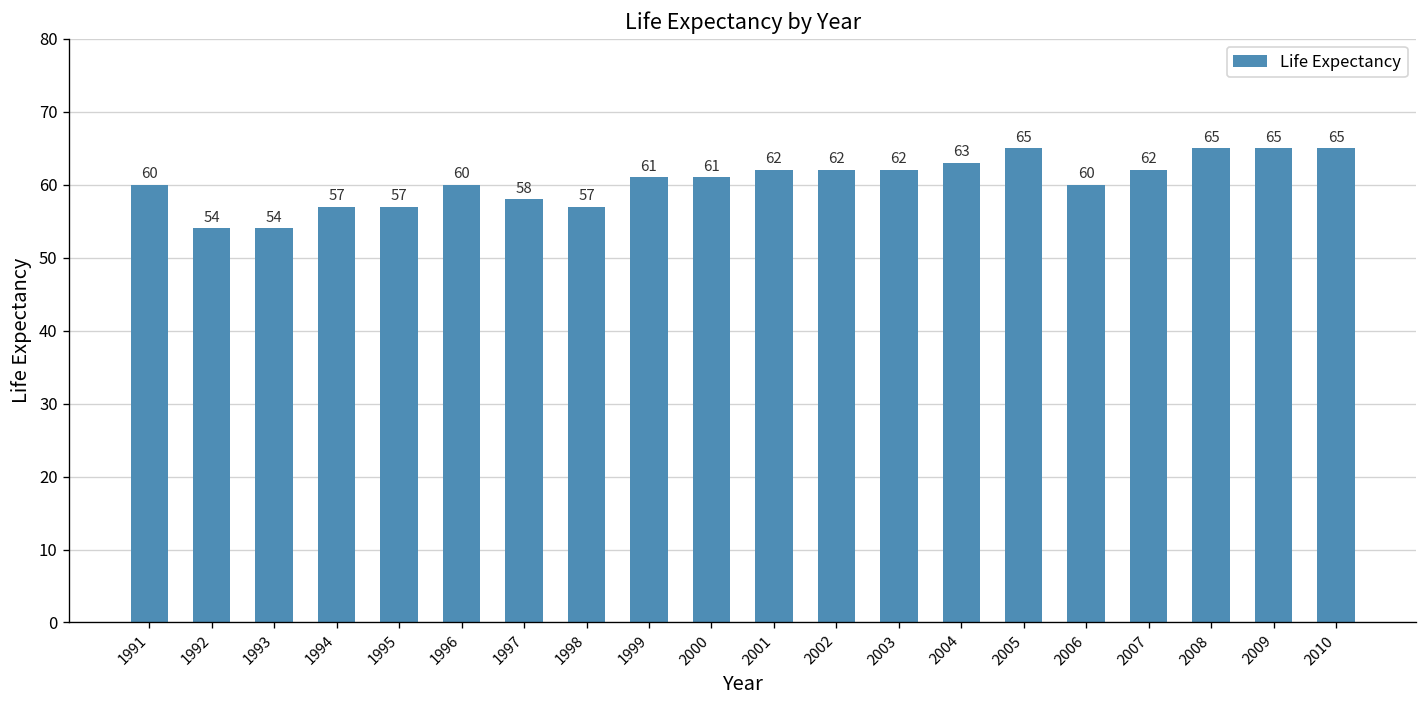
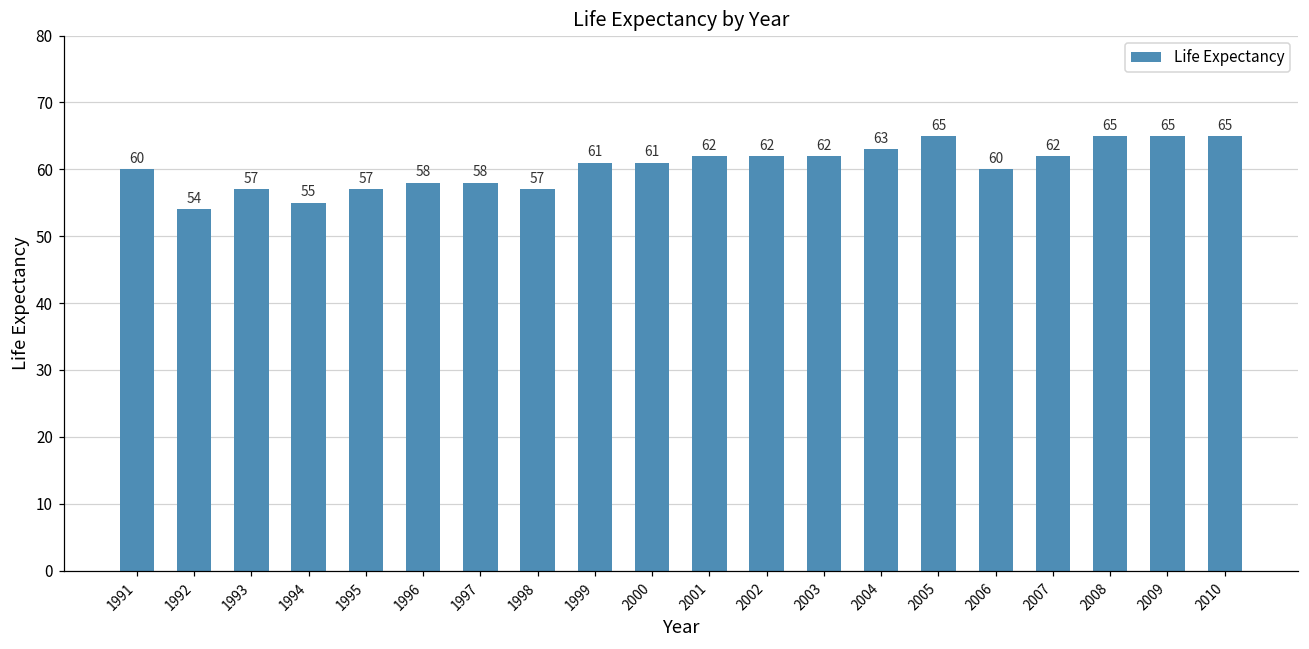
1993: 54 -> 57
1994: 57 -> 55
1996: 60 -> 58
